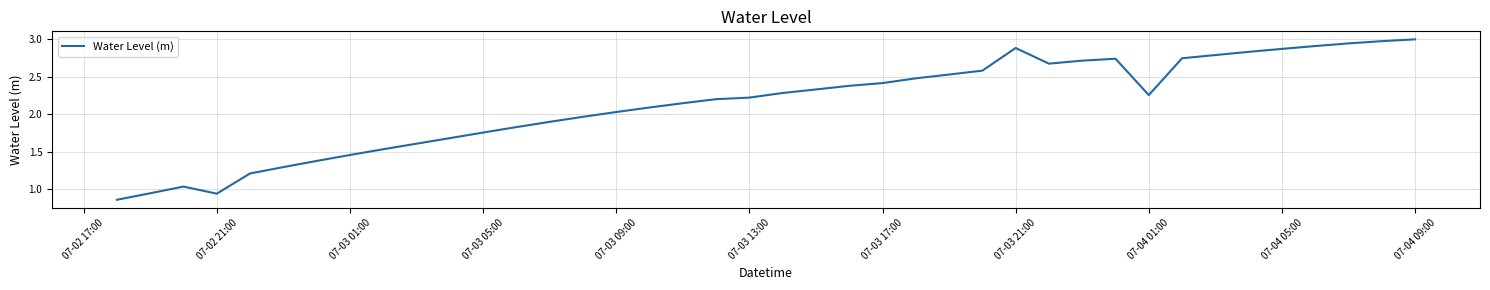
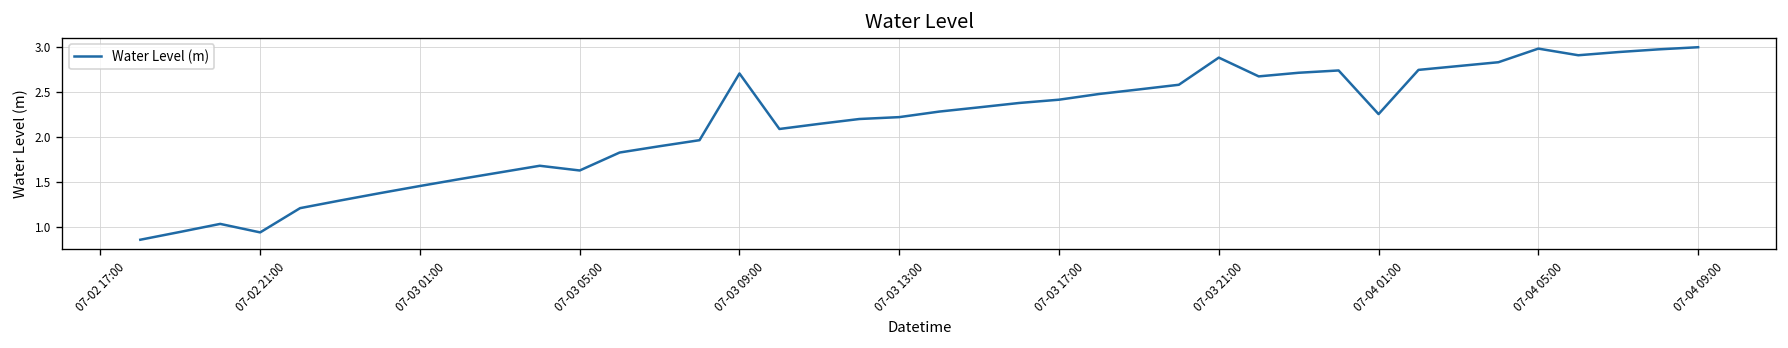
07-03 05:00: 1.8 -> 1.6
07-03 09:00: 2.0 -> 2.7
07-04 05:00: 2.9 -> 3.0
